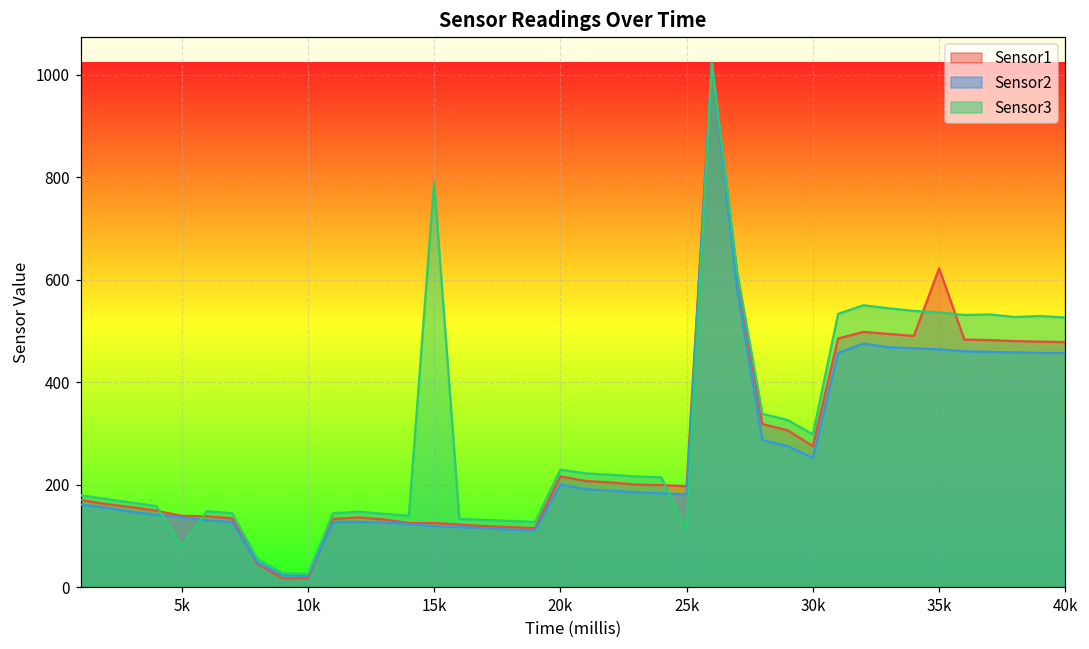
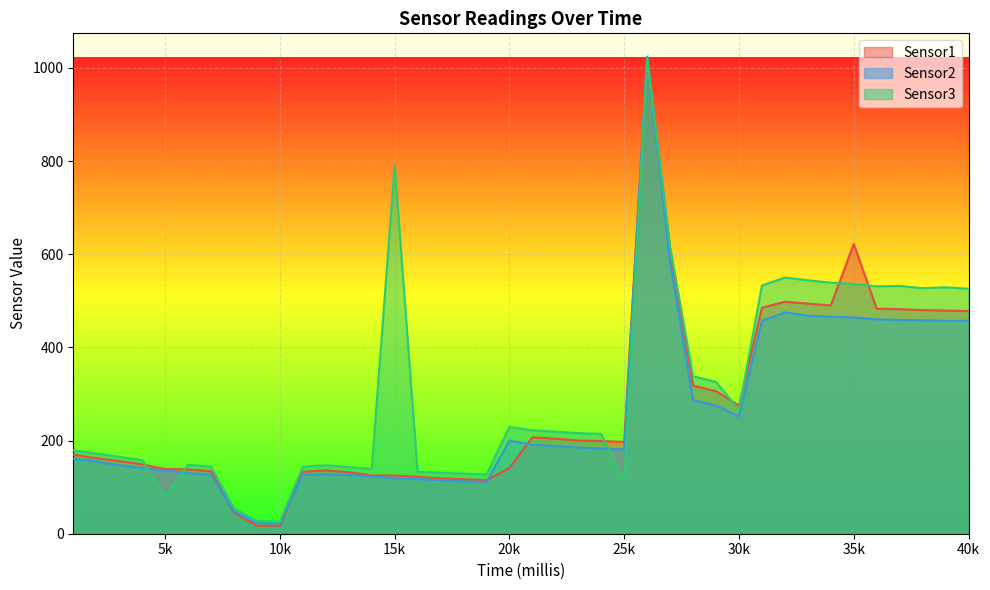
Sensor1, 20k: 220 -> 140
Sensor3, 30k: 300 -> 270
